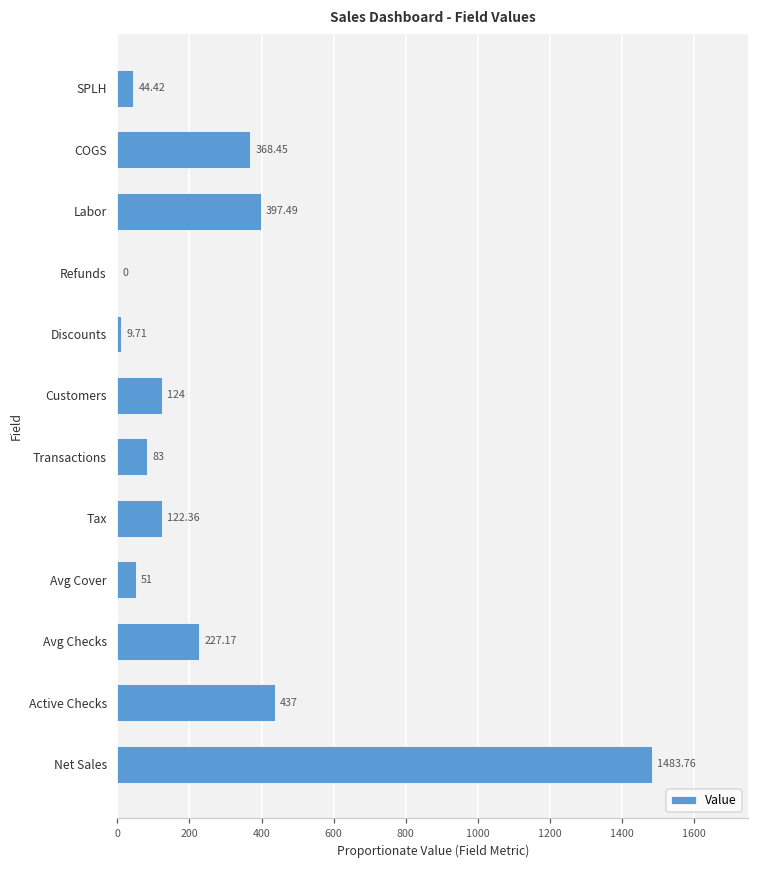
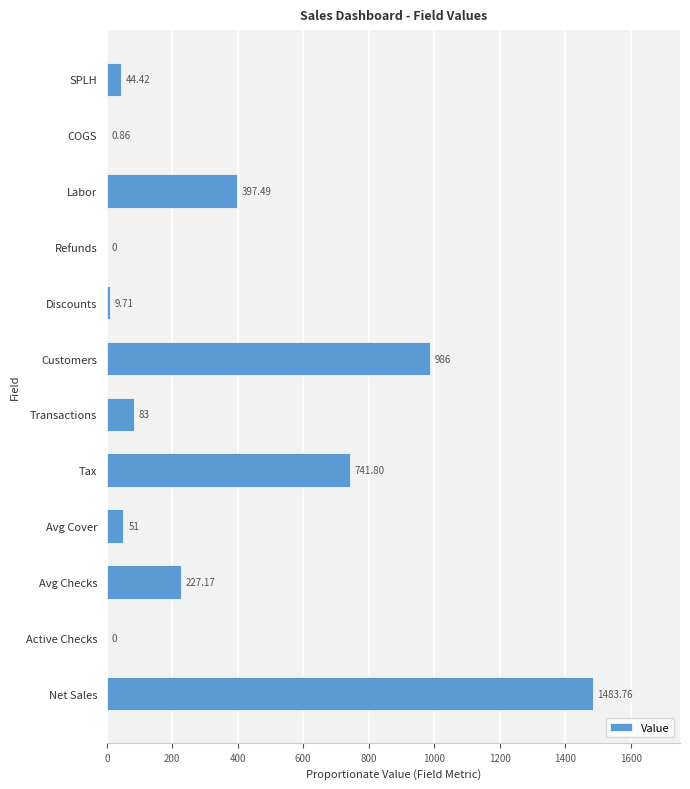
COGS: 368.45 -> 0.86
Customers: 124 -> 986
Tax: 122.36 -> 741.80
Active Checks: 437 -> 0
